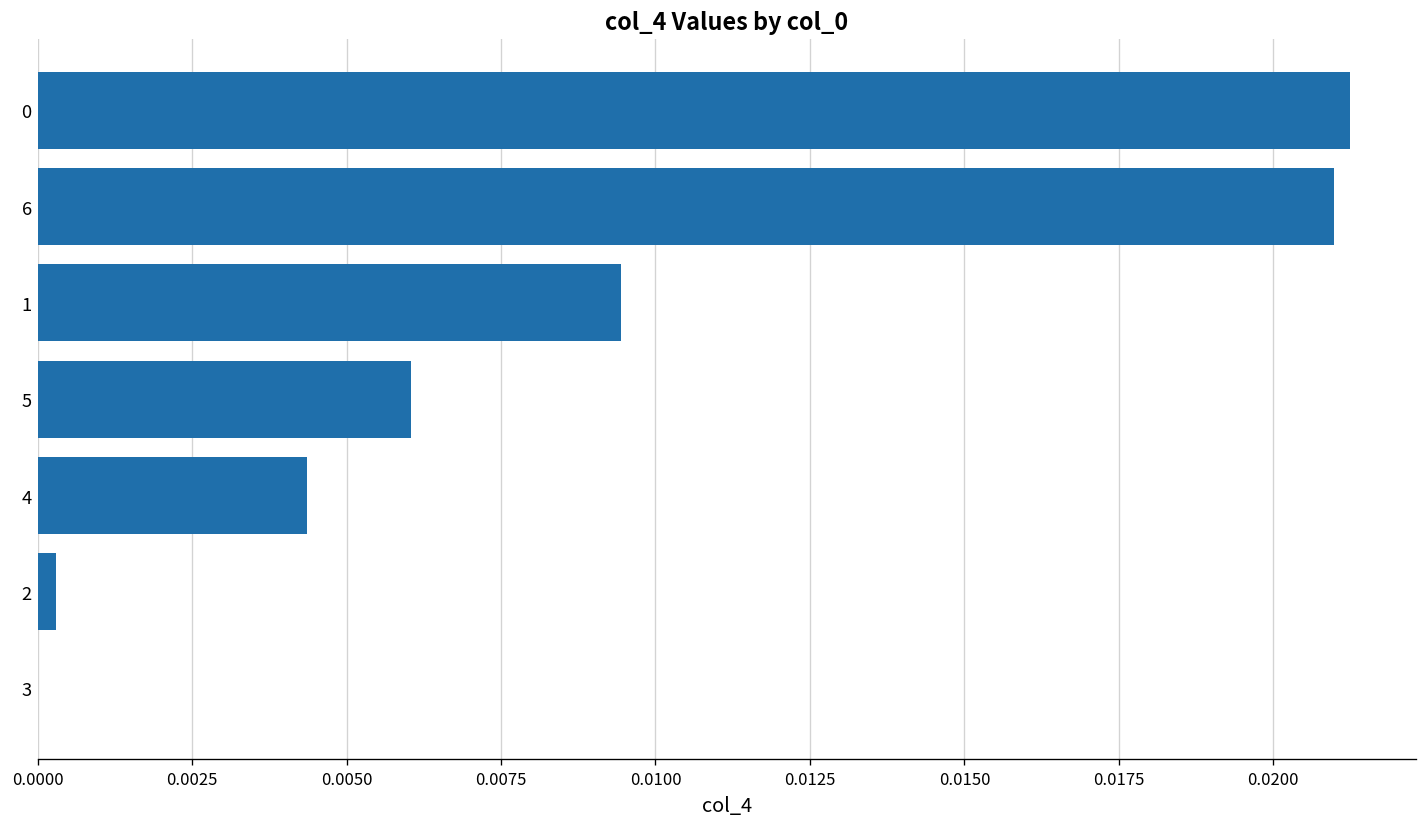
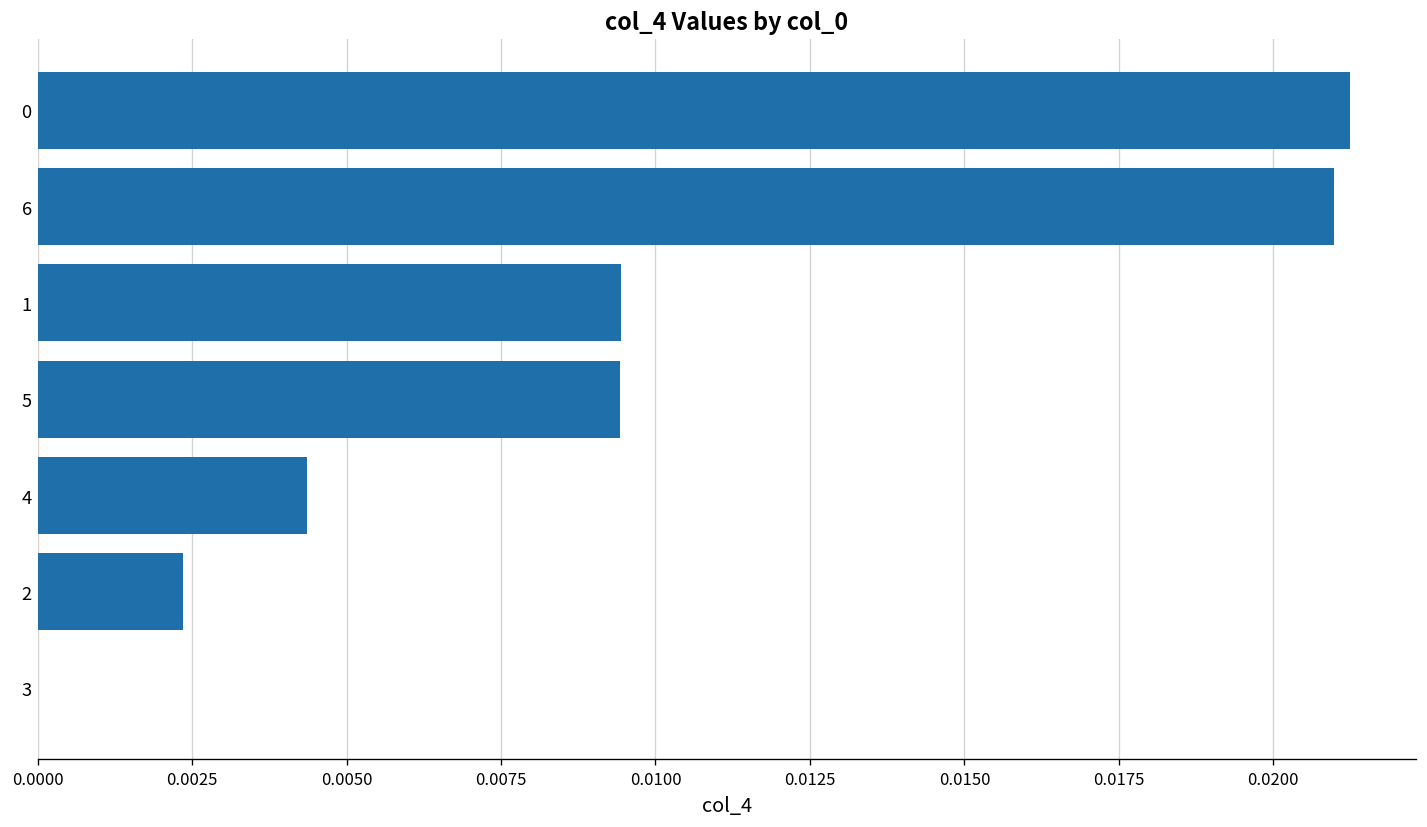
5: 0.0060 -> 0.0094
2: 0.0003 -> 0.0024
